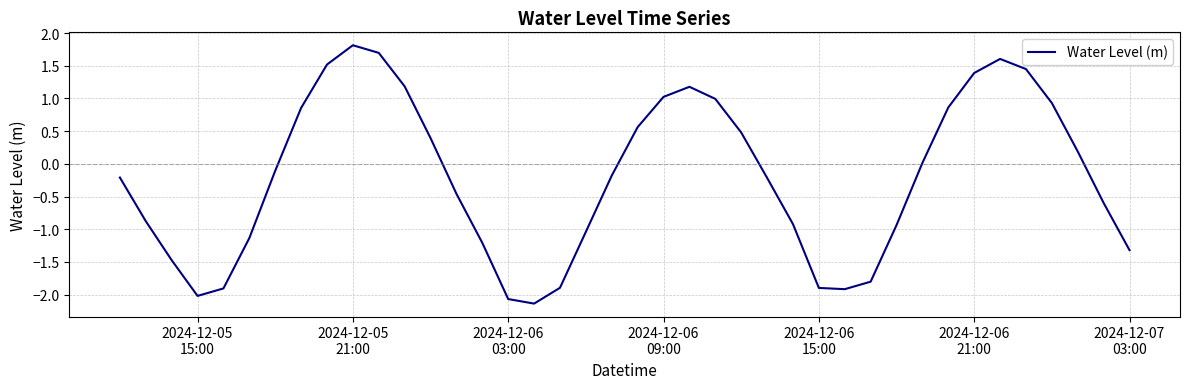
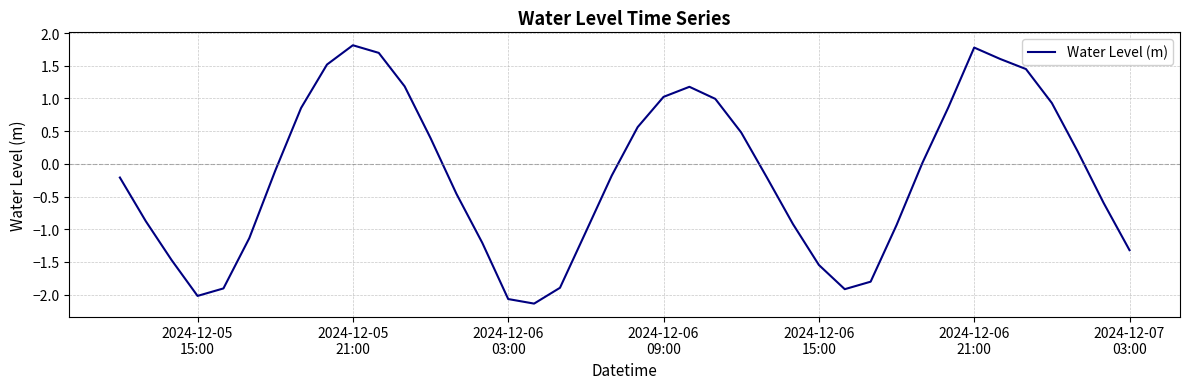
2024-12-06 15:00: -1.9 -> -1.5
2024-12-06 21:00: 1.4 -> 1.8
